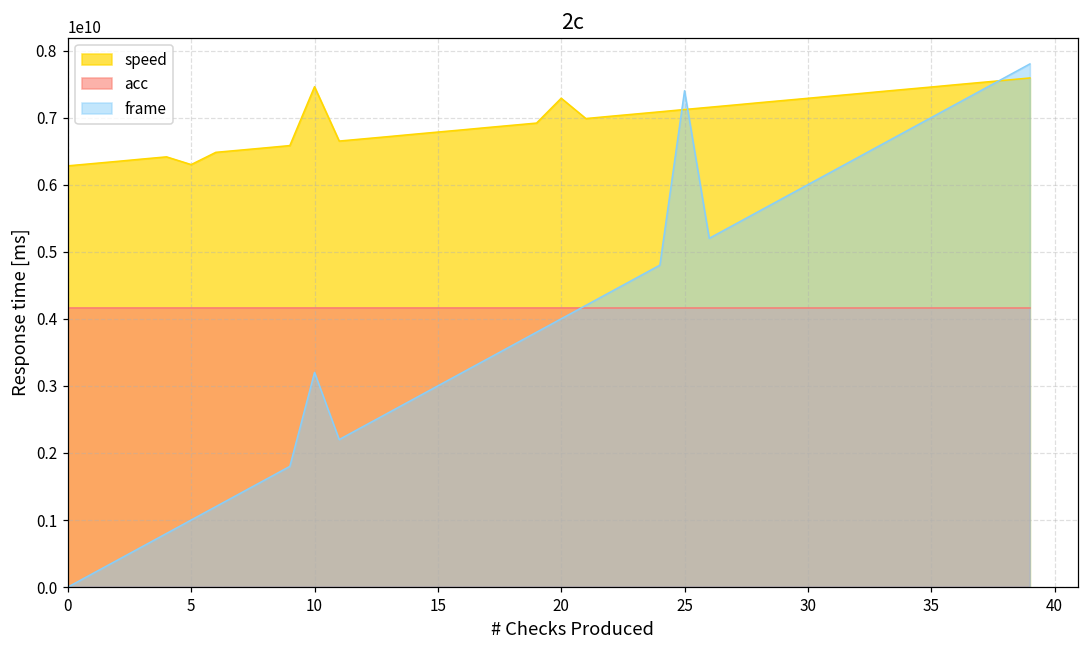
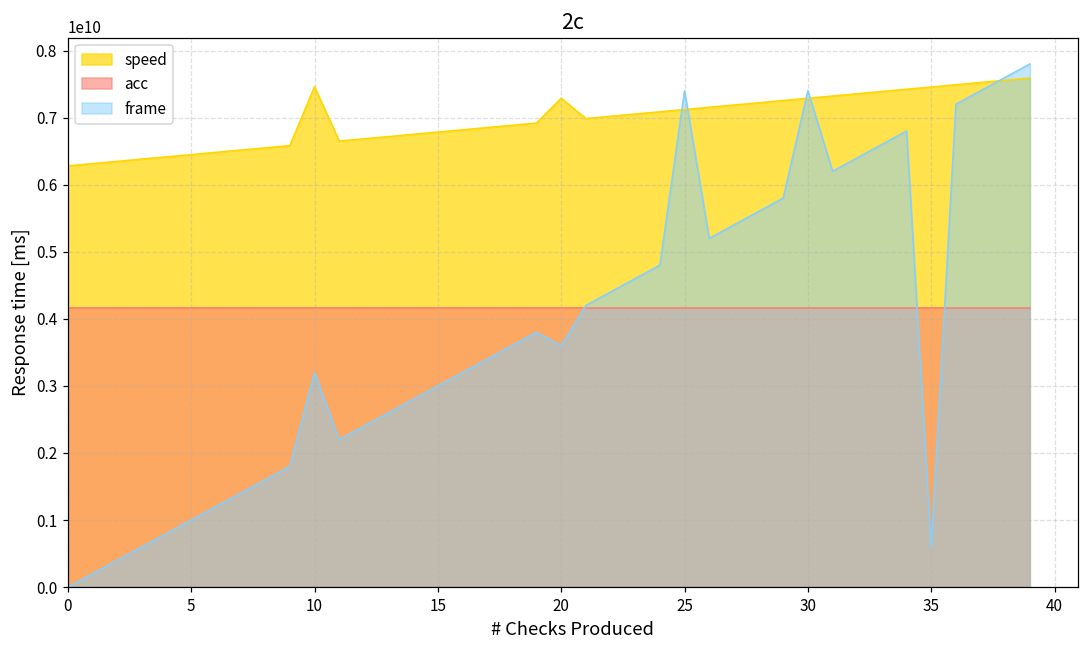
speed, 5: 6300000000 -> 6400000000
frame, 20: 4000000000 -> 3600000000
frame, 30: 6000000000 -> 7400000000
frame, 35: 7000000000 -> 600000000
